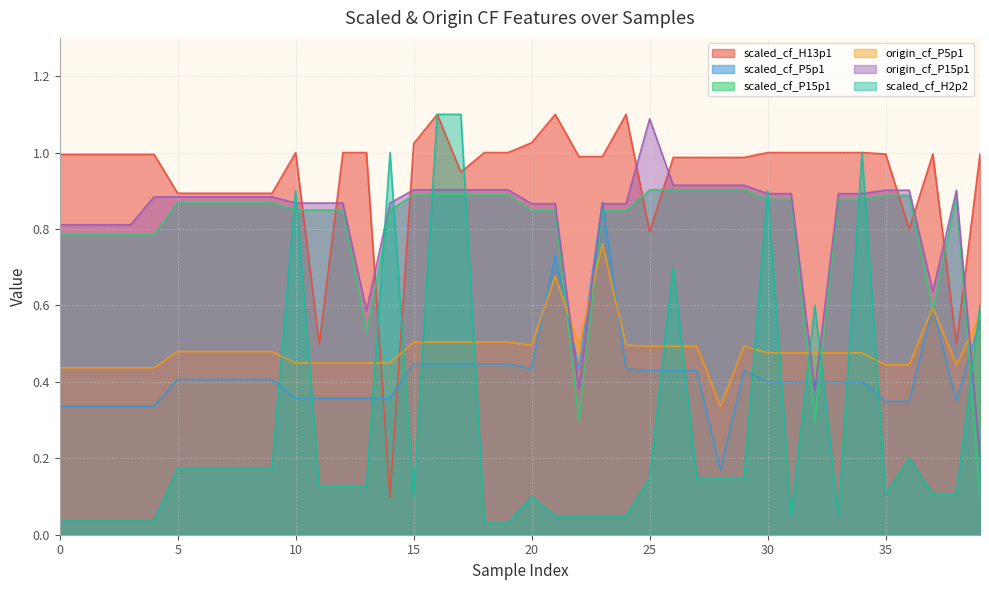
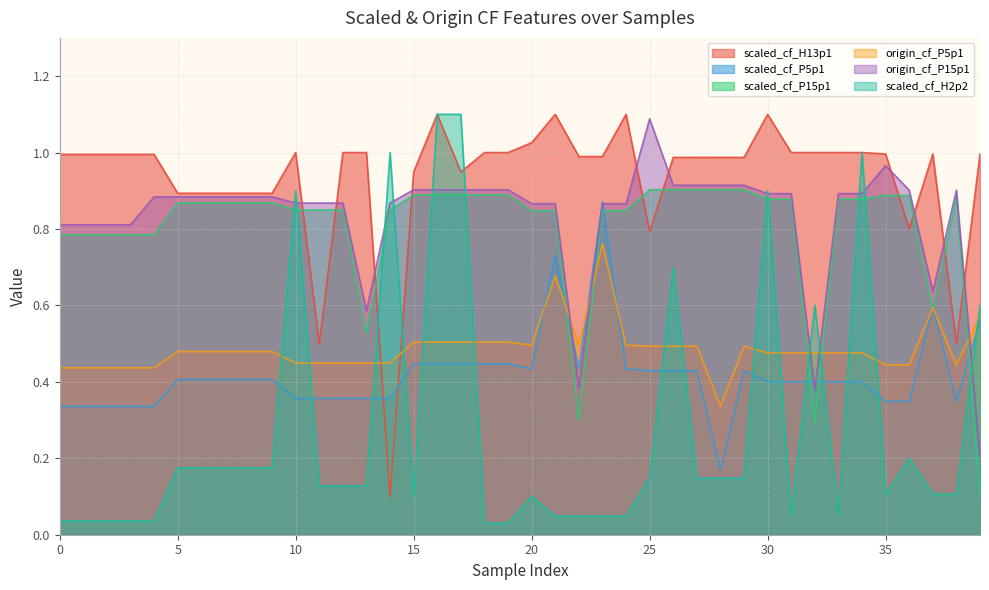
scaled_cf_H13p1, 15: 1.02 -> 0.95
scaled_cf_H13p1, 30: 1.0 -> 1.1
origin_cf_P15p1, 35: 0.90 -> 0.97
